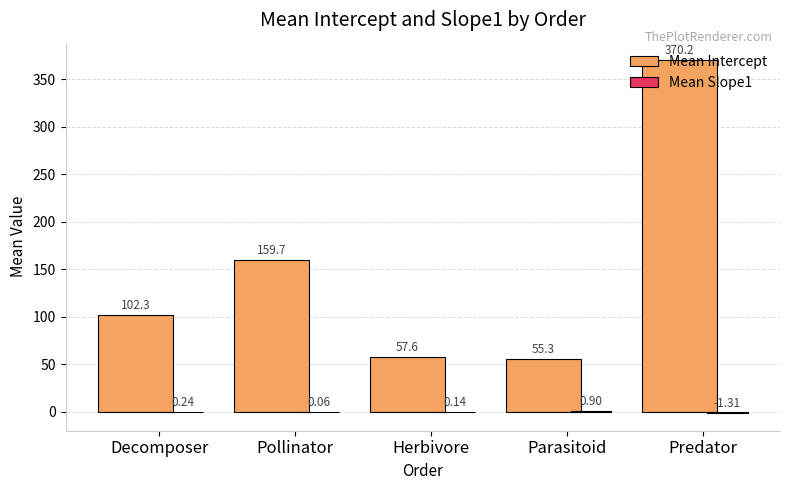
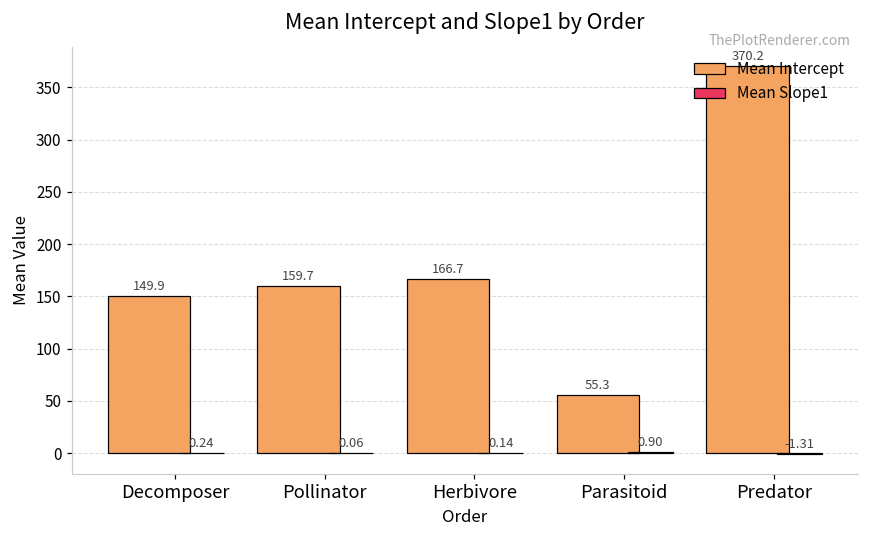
Mean Intercept, Decomposer: 102.3 -> 149.9
Mean Intercept, Herbivore: 57.6 -> 166.7
